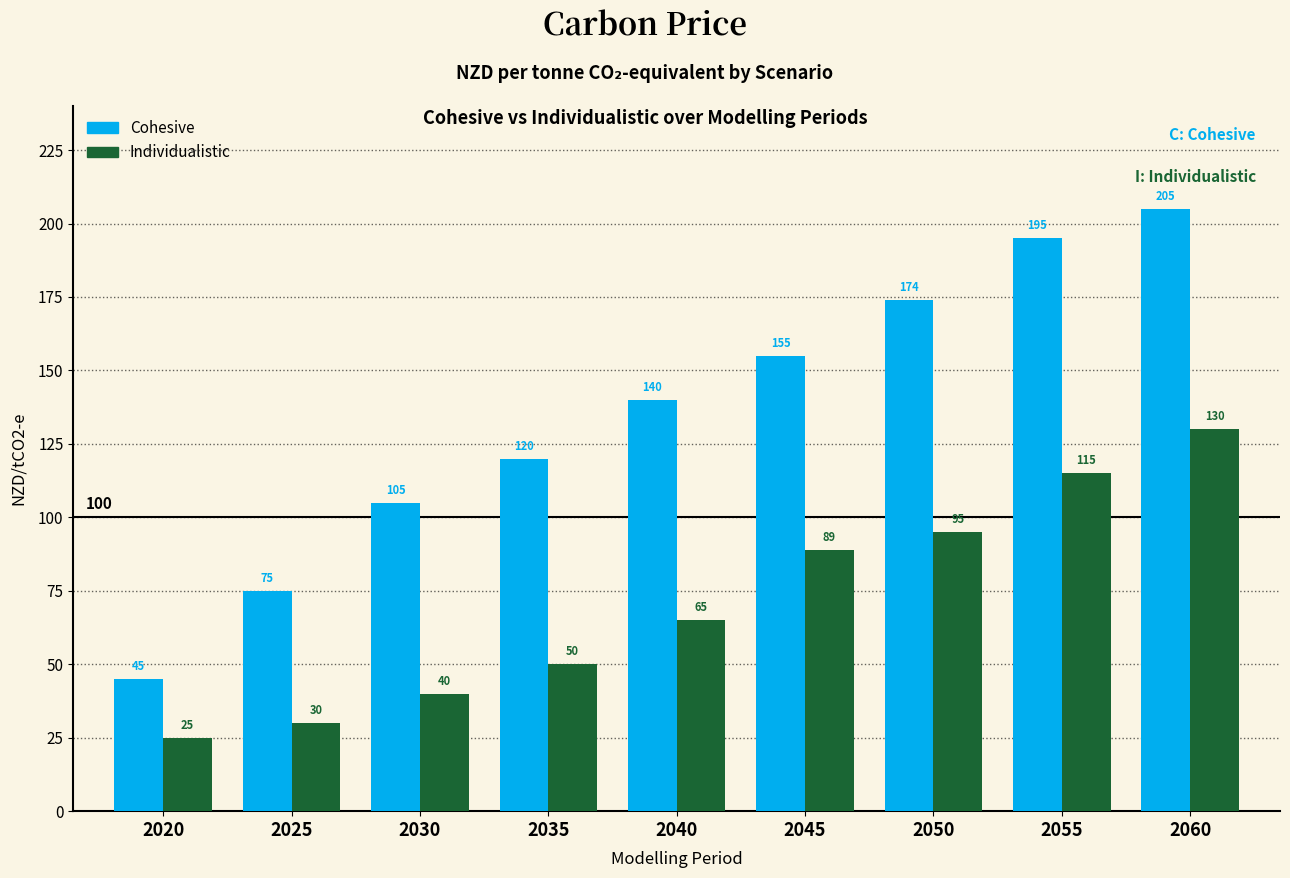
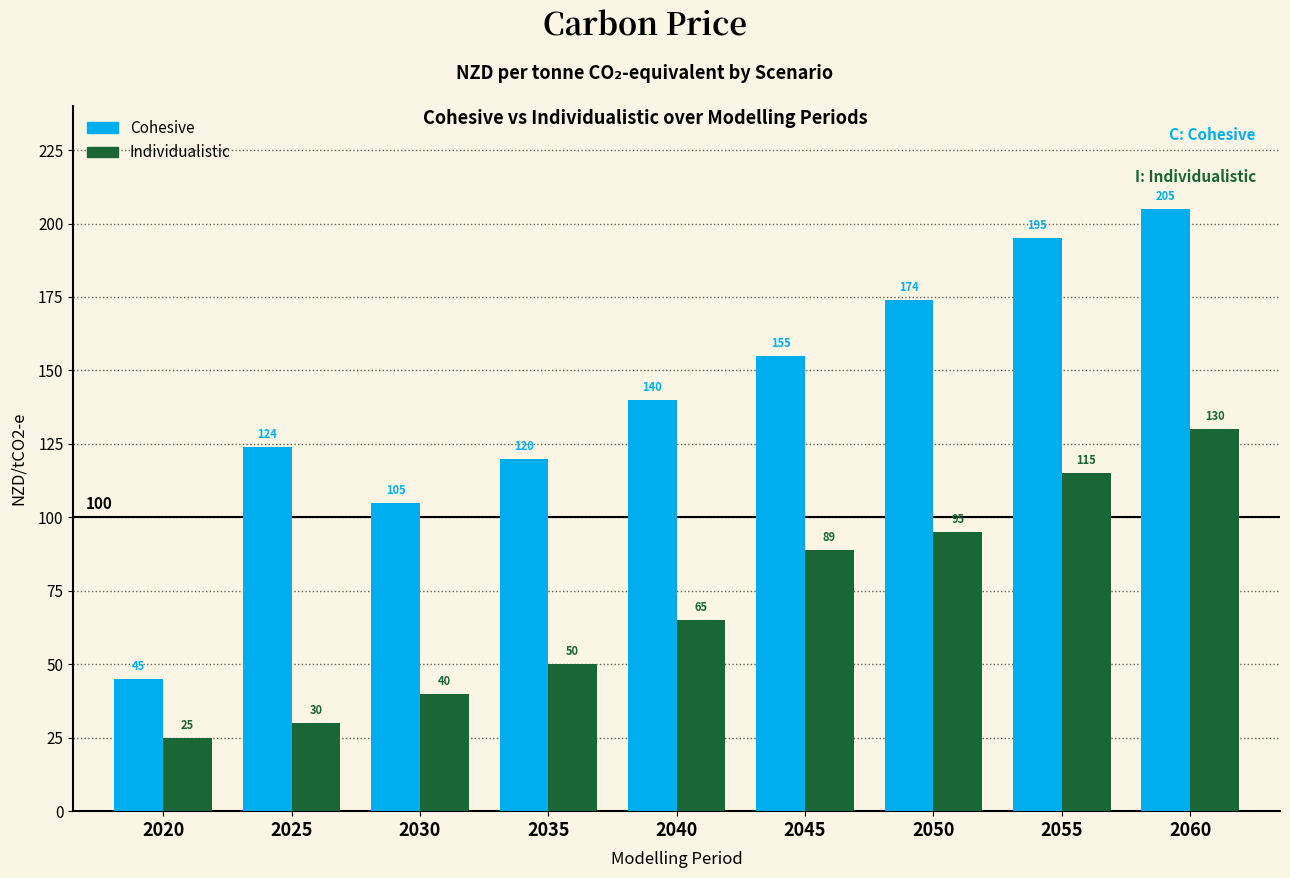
Cohesive, 2025: 75 -> 124
